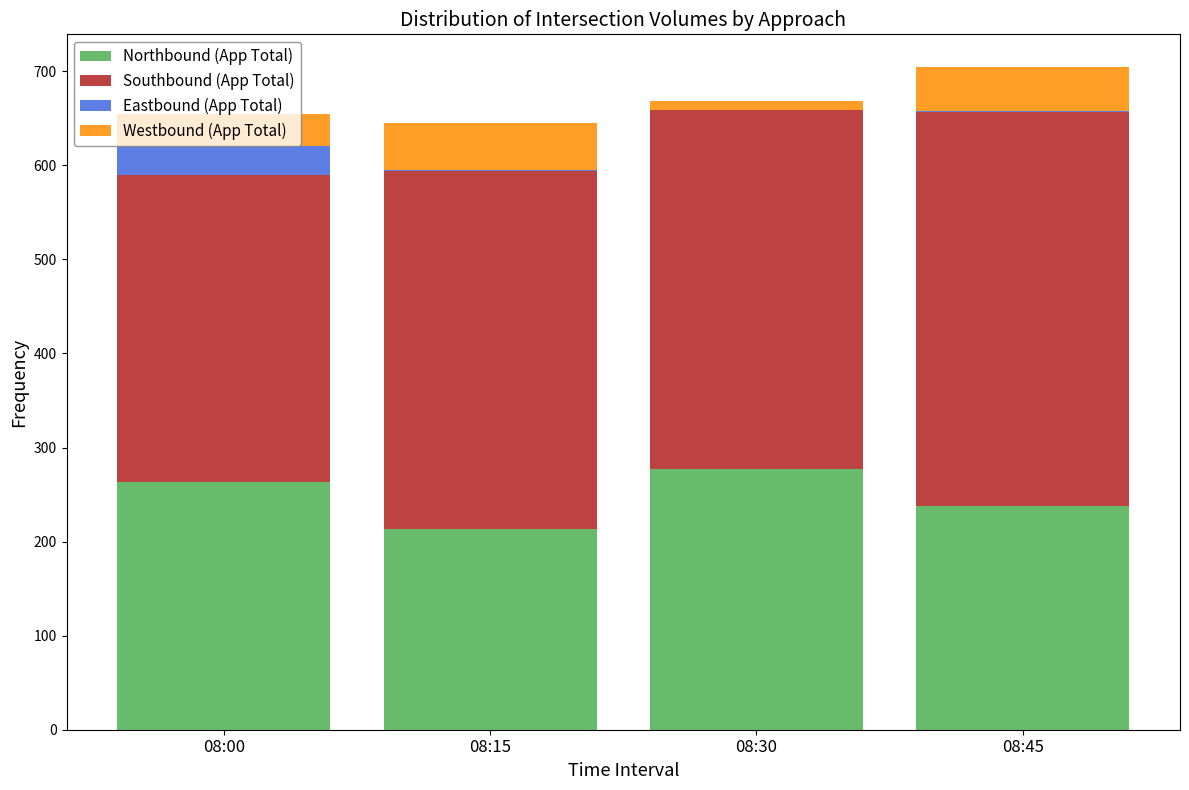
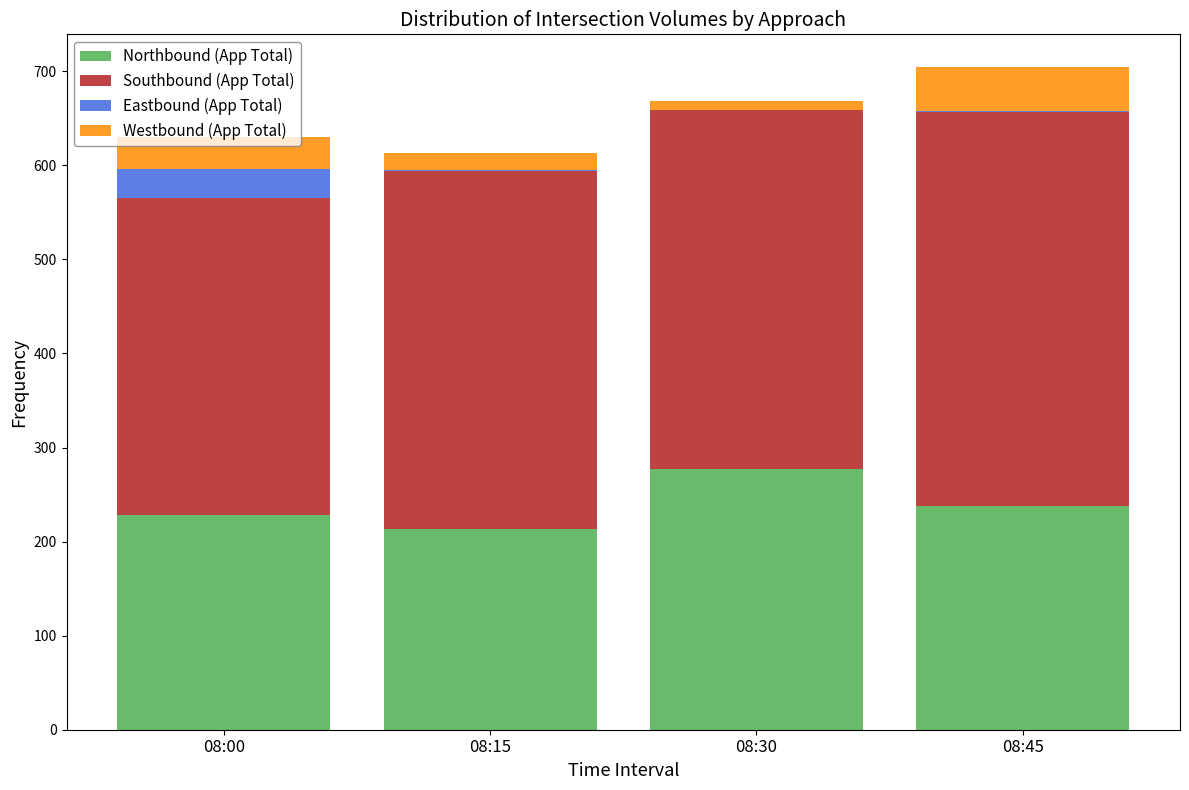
Northbound (App Total), 08:00: 260 -> 230
Southbound (App Total), 08:00: 330 -> 340
Westbound (App Total), 08:15: 50 -> 20
